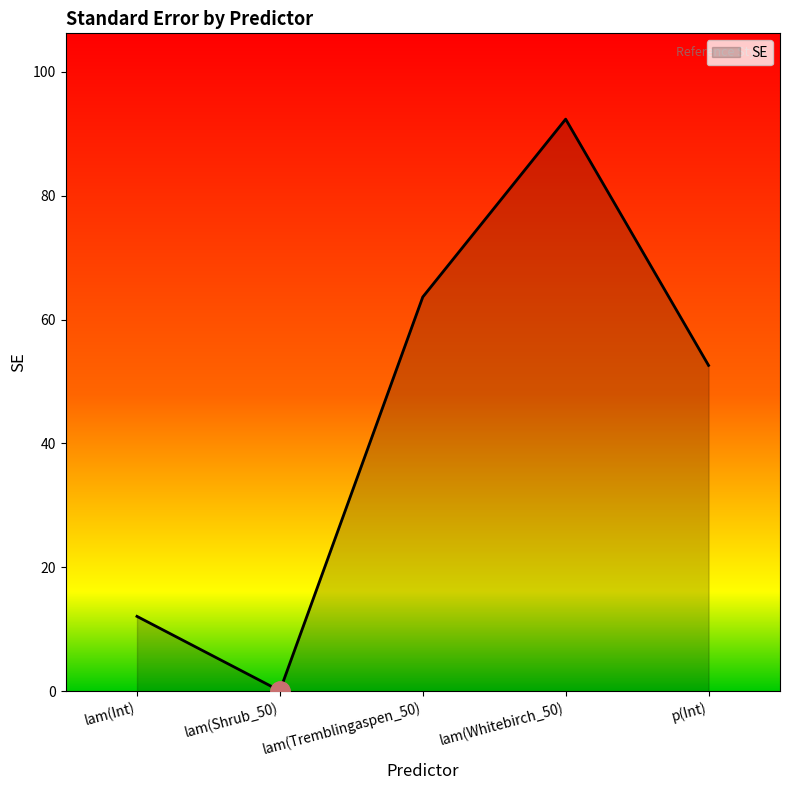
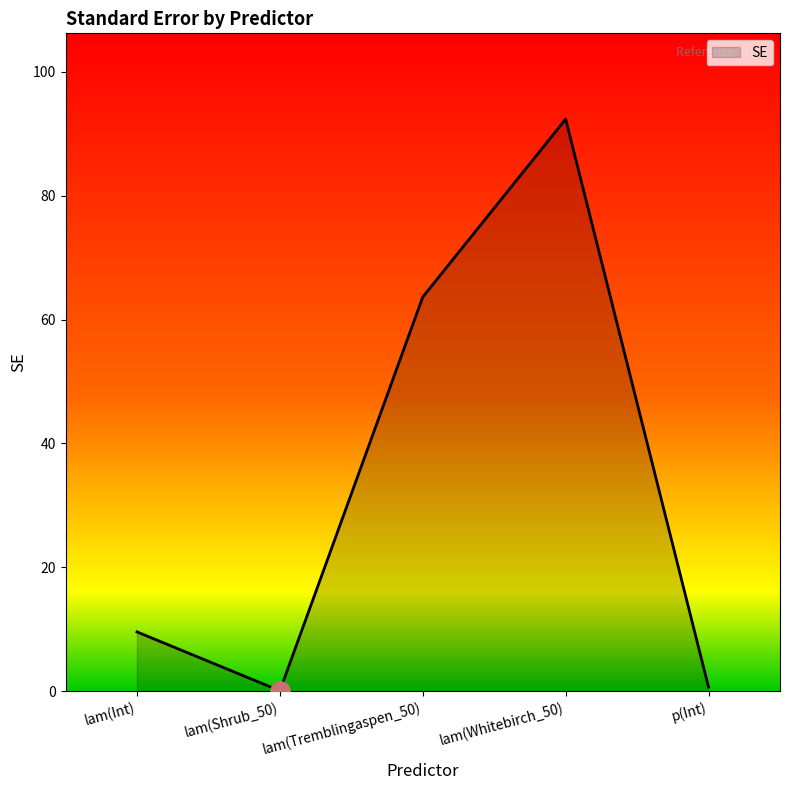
SE, lam(Int): 12 -> 10
SE, p(Int): 53 -> 1
